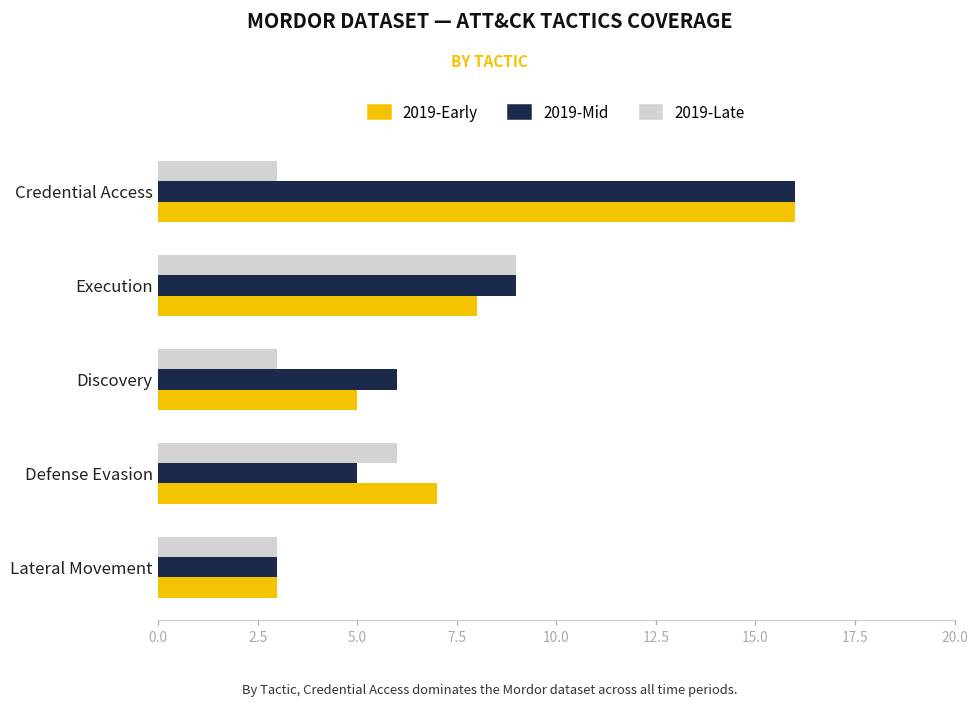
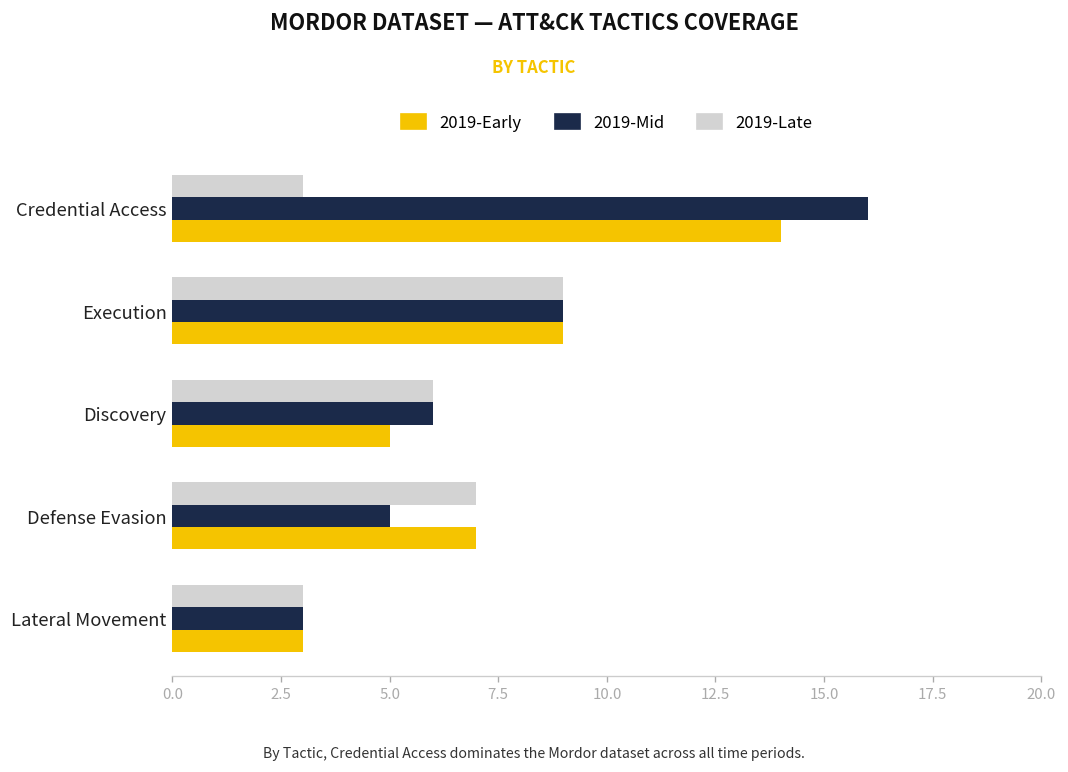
2019-Early, Credential Access: 16 -> 14
2019-Early, Execution: 8 -> 9
2019-Late, Discovery: 3 -> 6
2019-Late, Defense Evasion: 6 -> 7
